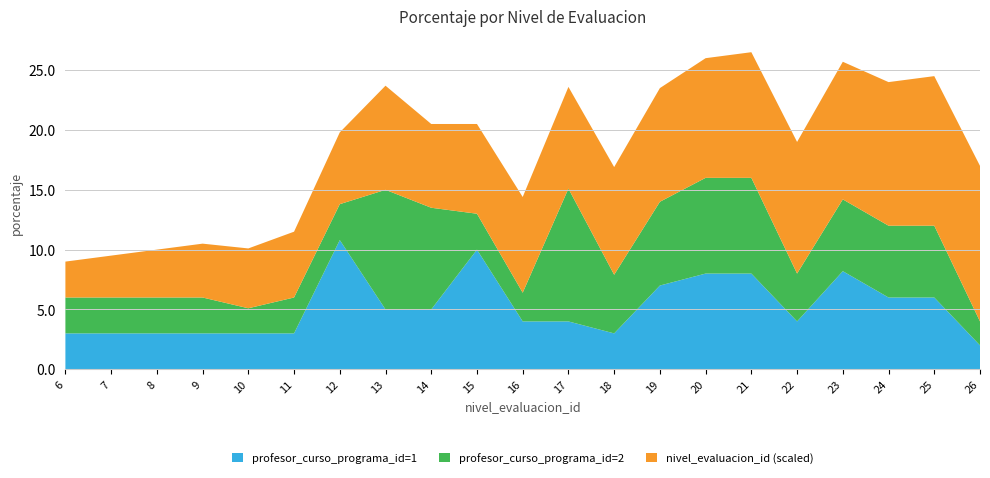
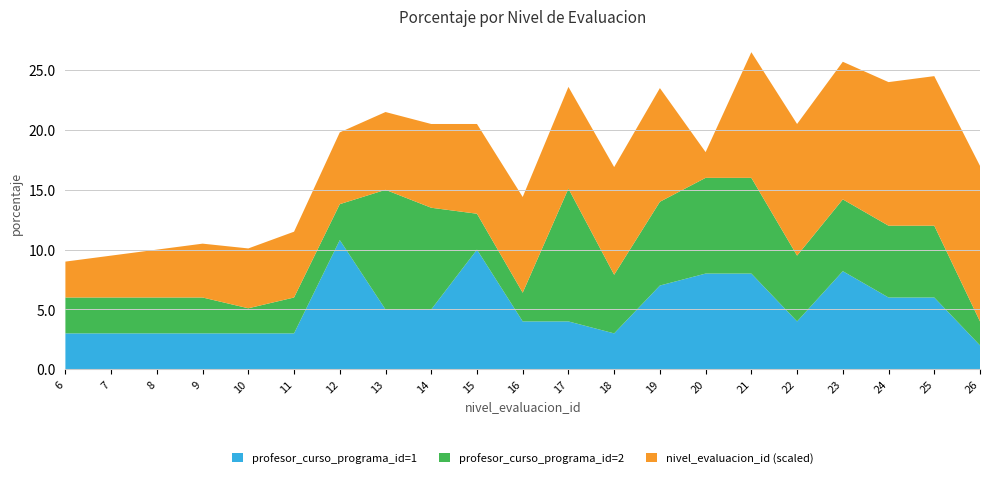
nivel_evaluacion_id (scaled), 13: 8.7 -> 6.5
nivel_evaluacion_id (scaled), 20: 10.0 -> 2.1
profesor_curso_programa_id=2, 22: 4.0 -> 5.5
